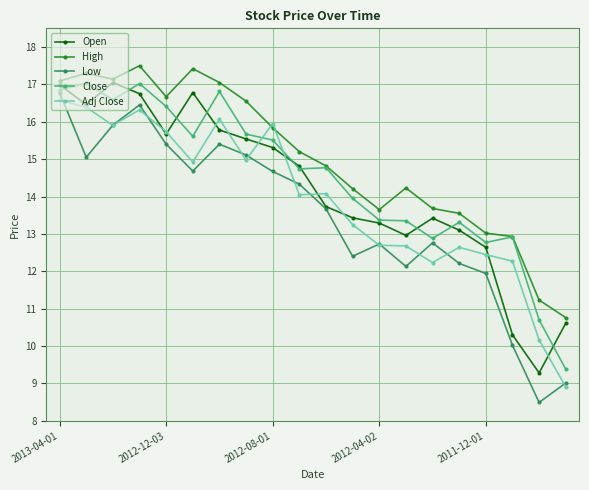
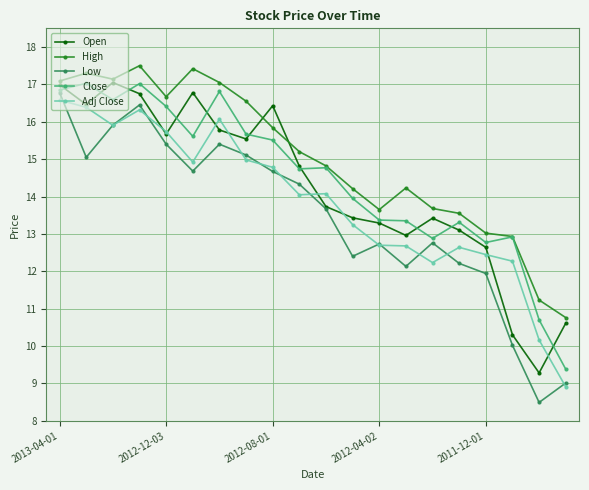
Open, 2012-08-01: 15.3 -> 16.4
Adj Close, 2012-08-01: 16.0 -> 14.8
